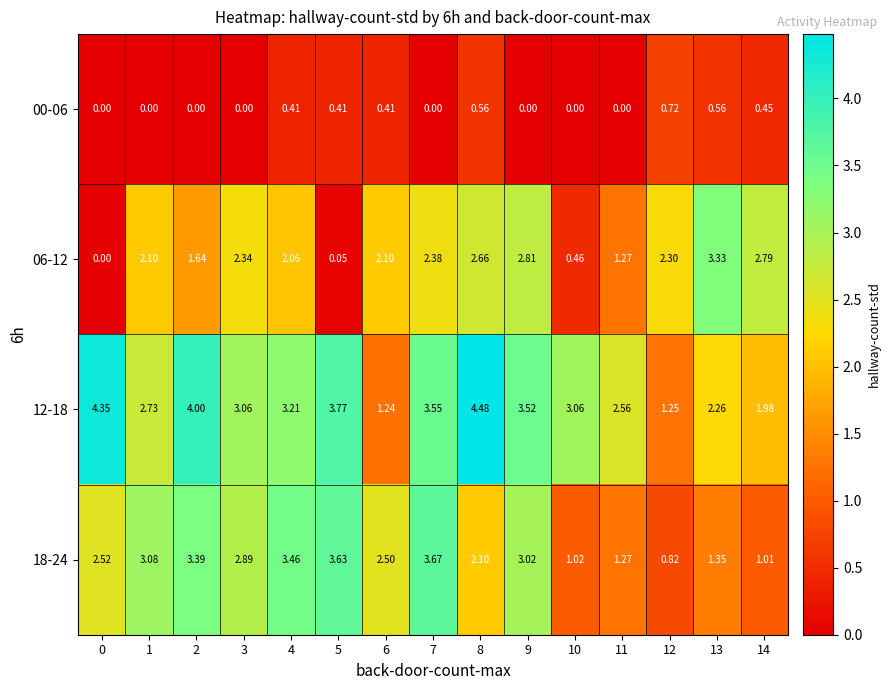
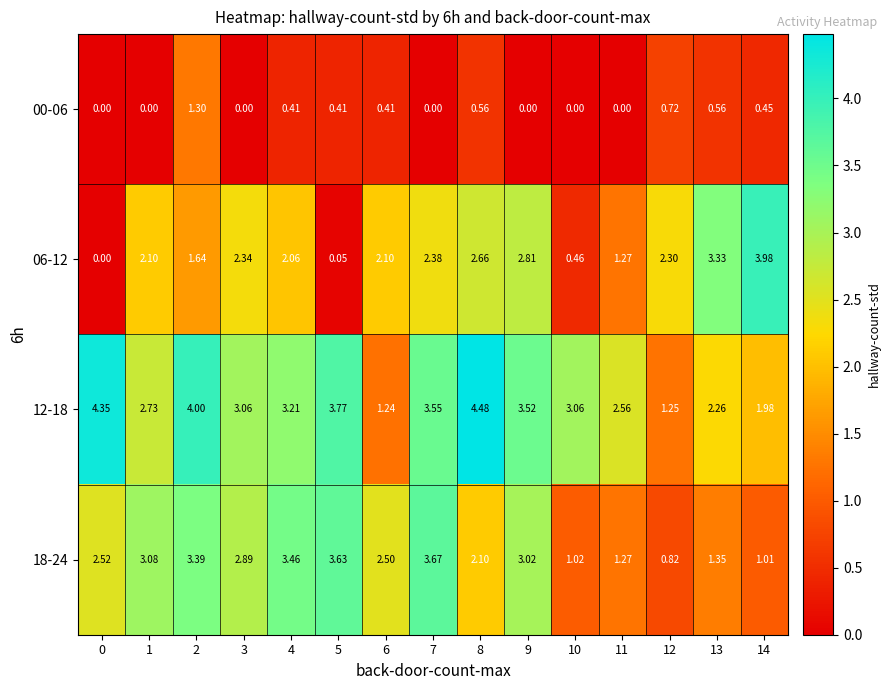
00-06, 2: 0.00 -> 1.30
06-12, 14: 2.79 -> 3.98
